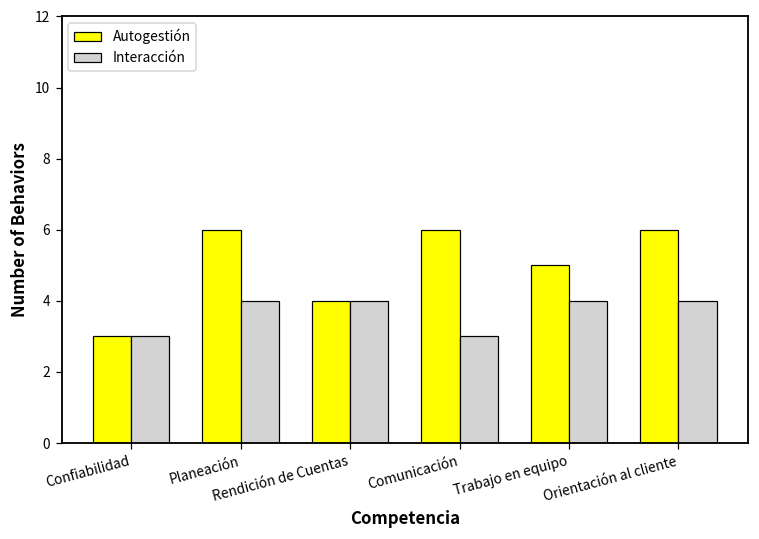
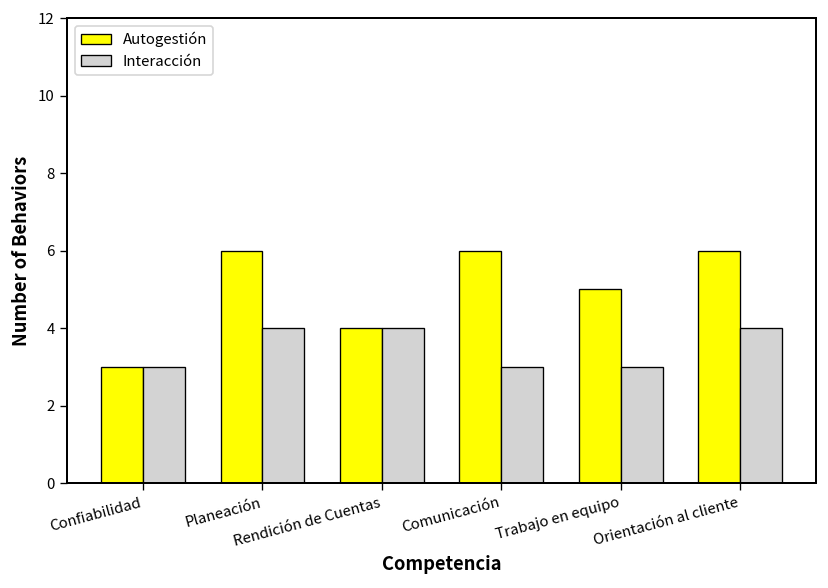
Interacción, Trabajo en equipo: 4 -> 3
